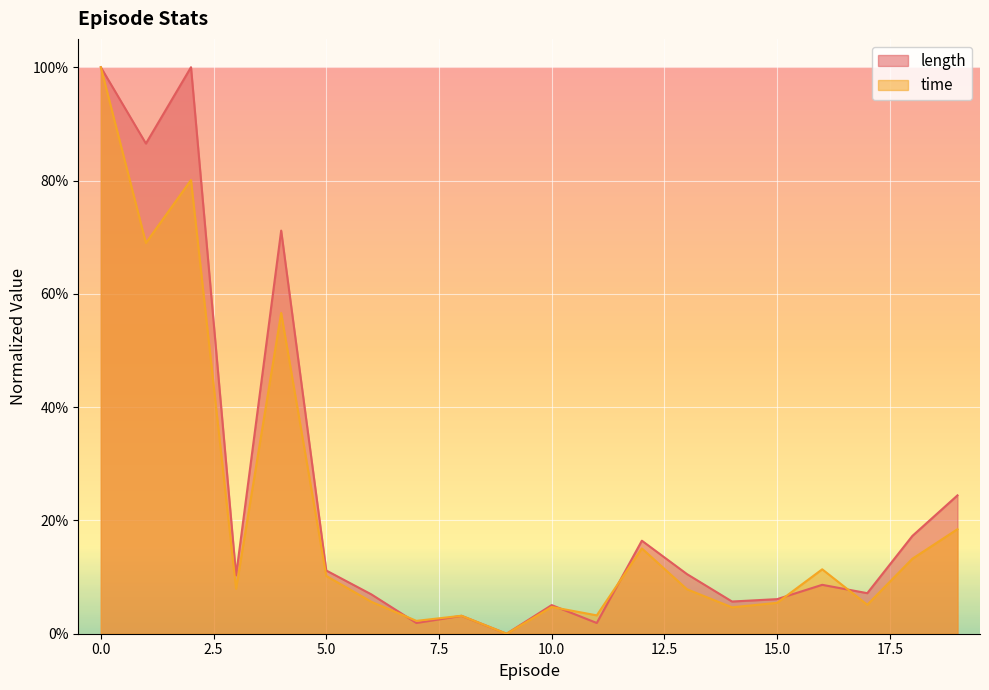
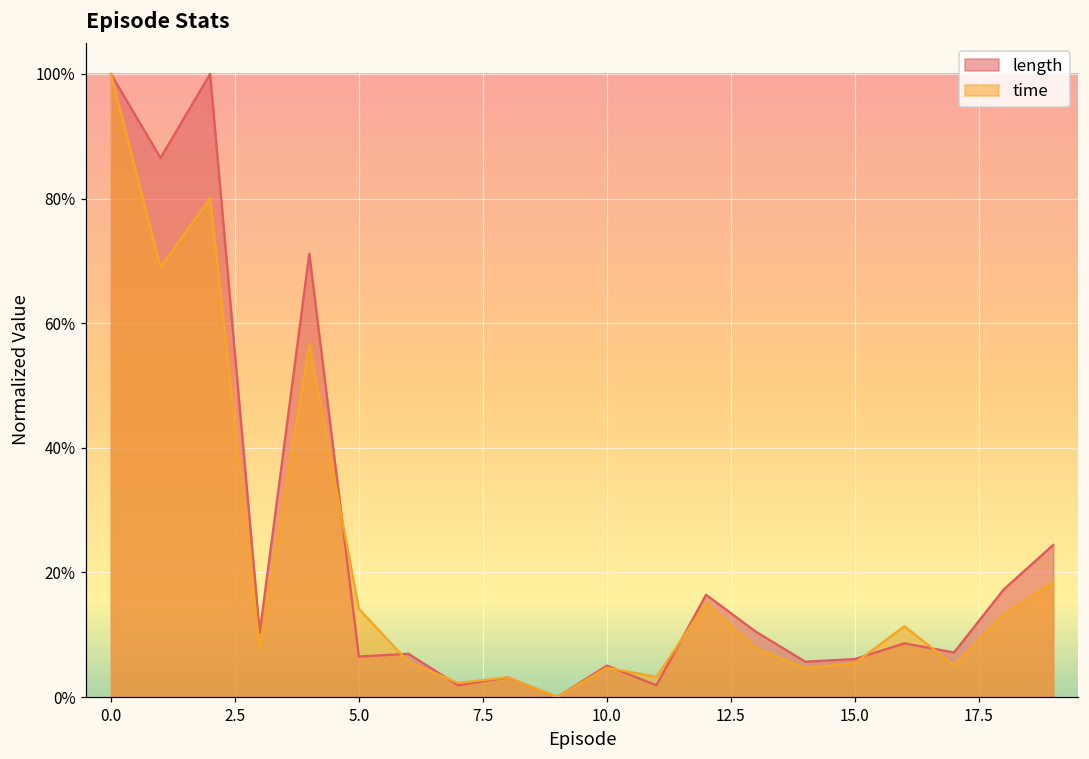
length, 5.0: 11% -> 7%
time, 5.0: 10% -> 14%
